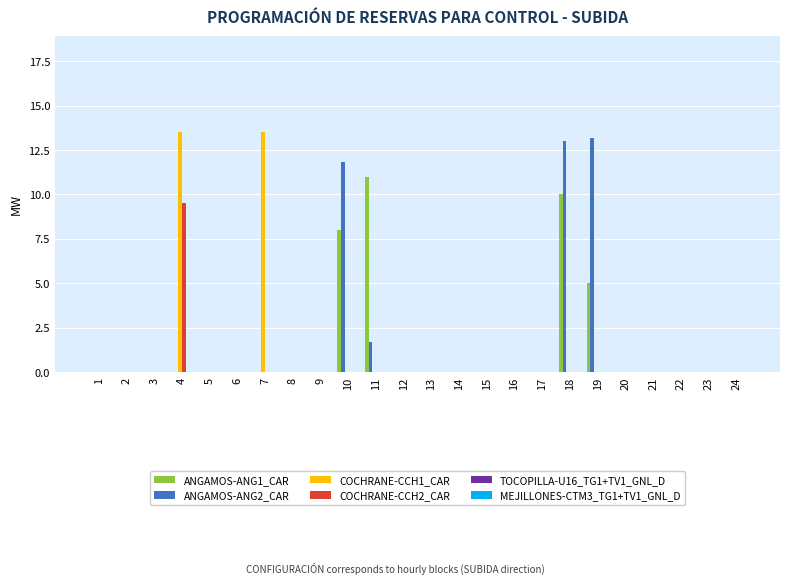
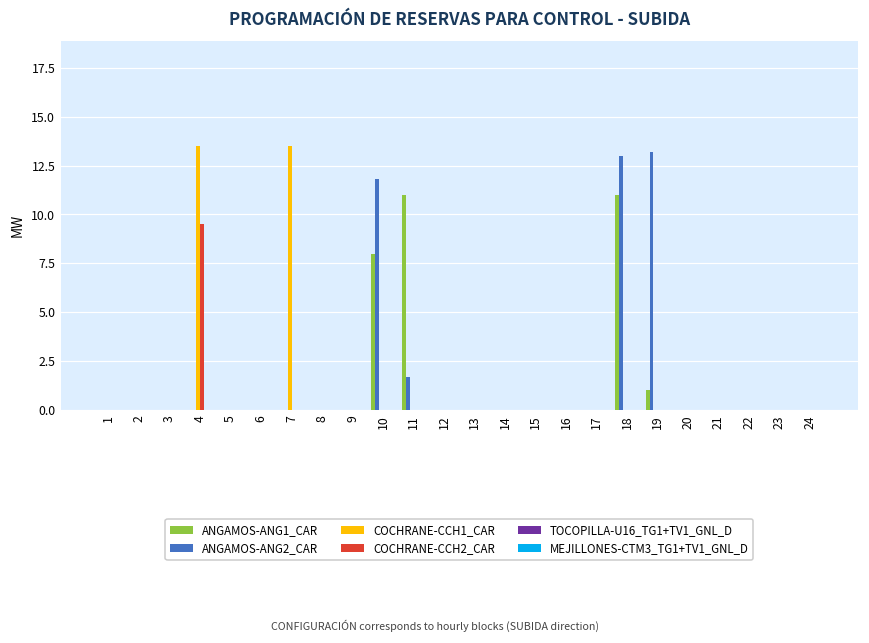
ANGAMOS-ANG1_CAR, 18: 10 -> 11
ANGAMOS-ANG1_CAR, 19: 5 -> 1
